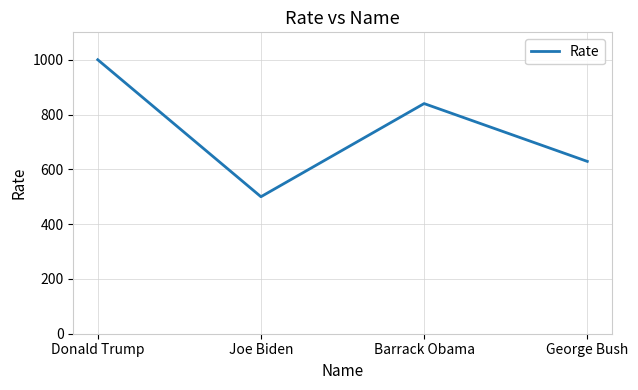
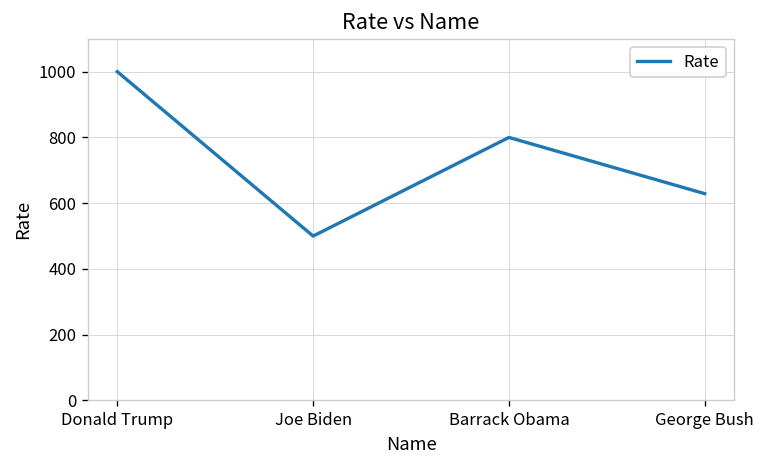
Barrack Obama: 840 -> 800
